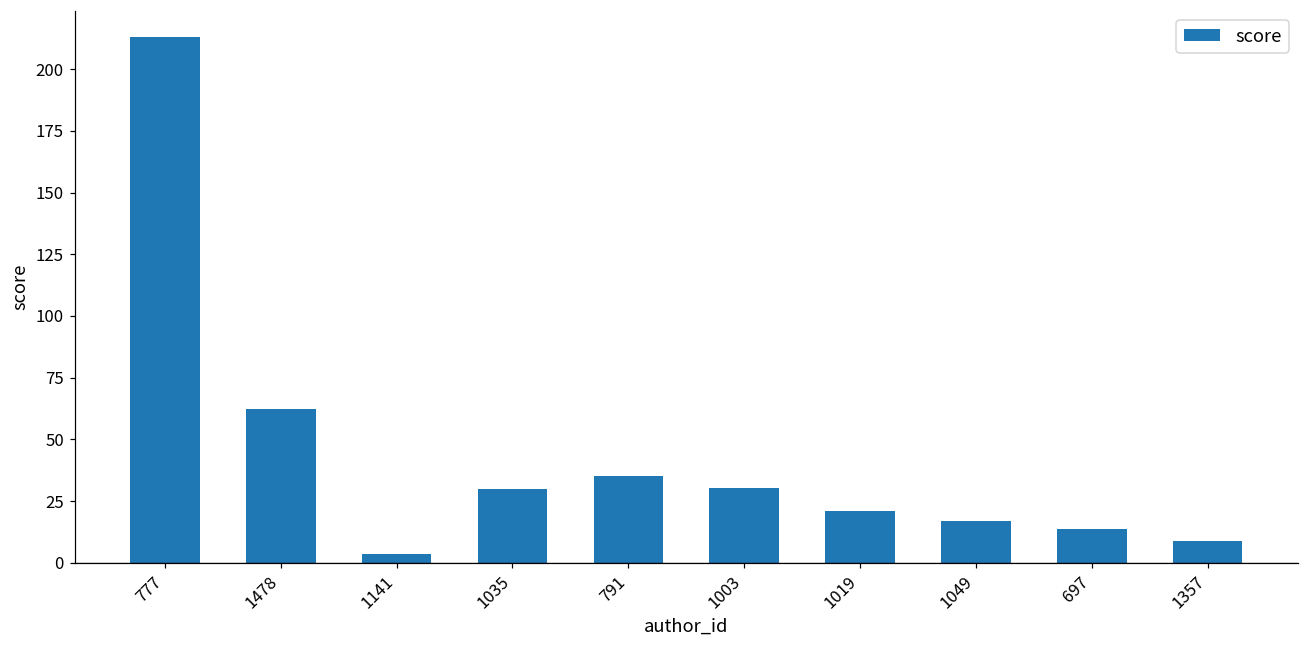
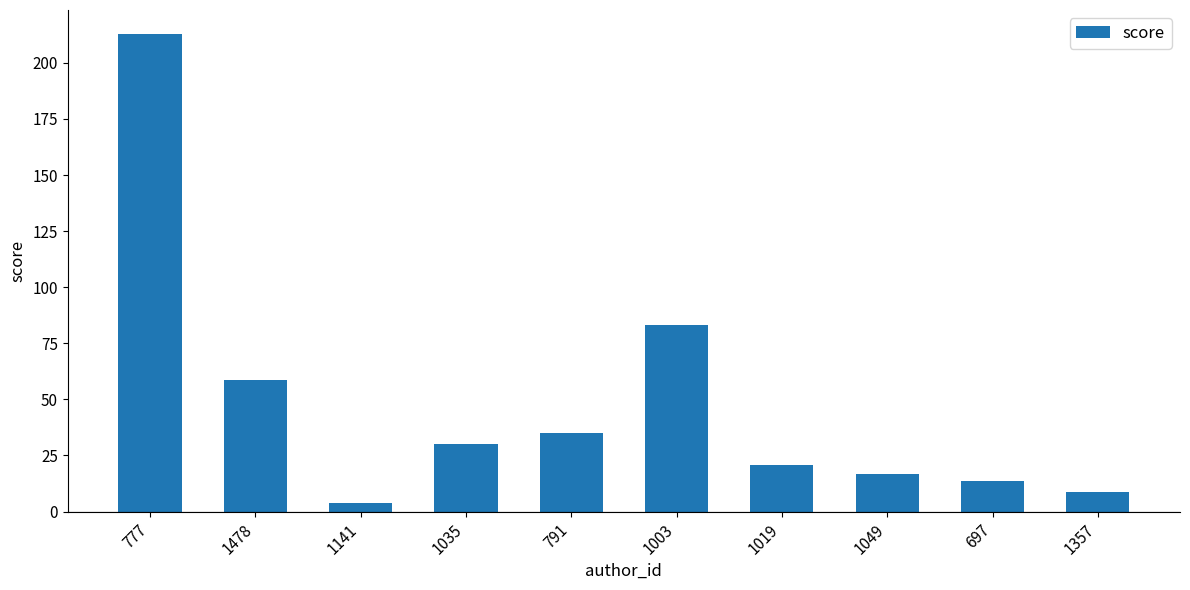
1478: 62 -> 58
1003: 30 -> 83
